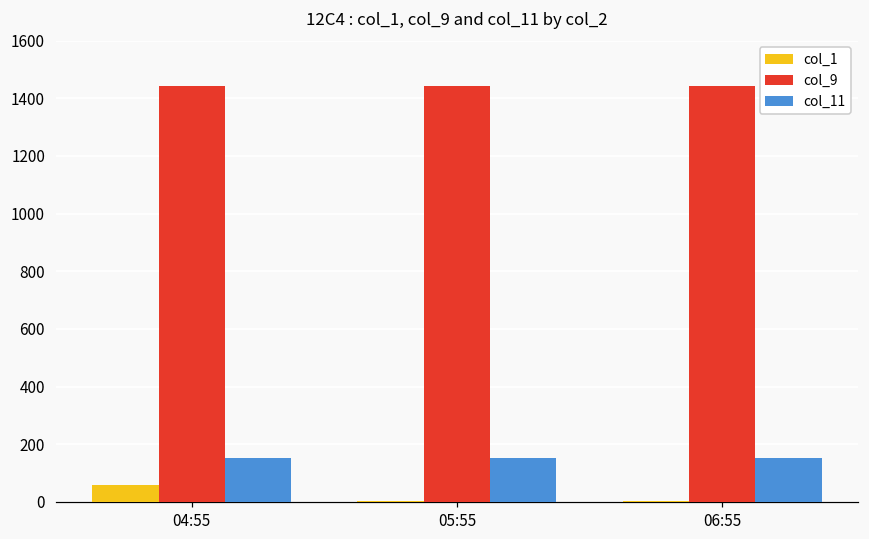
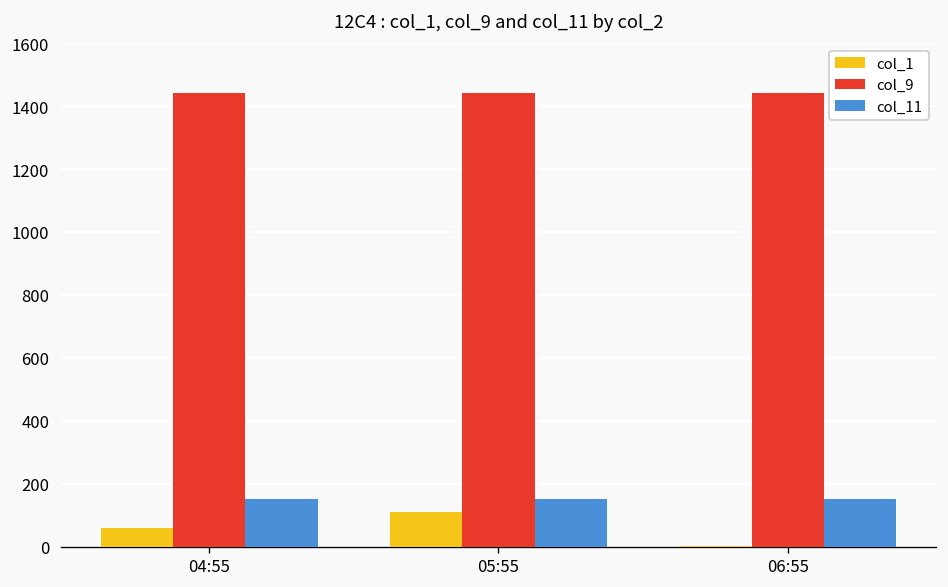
col_1, 05:55: 0 -> 110
